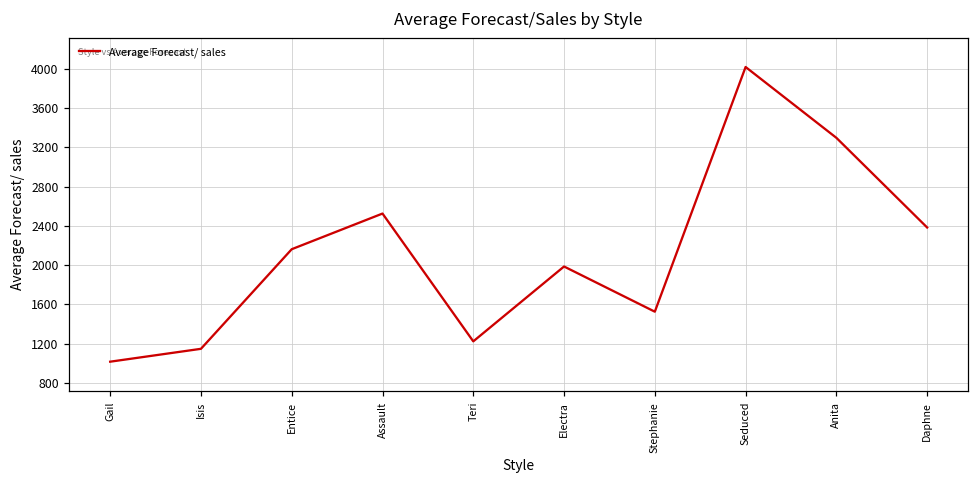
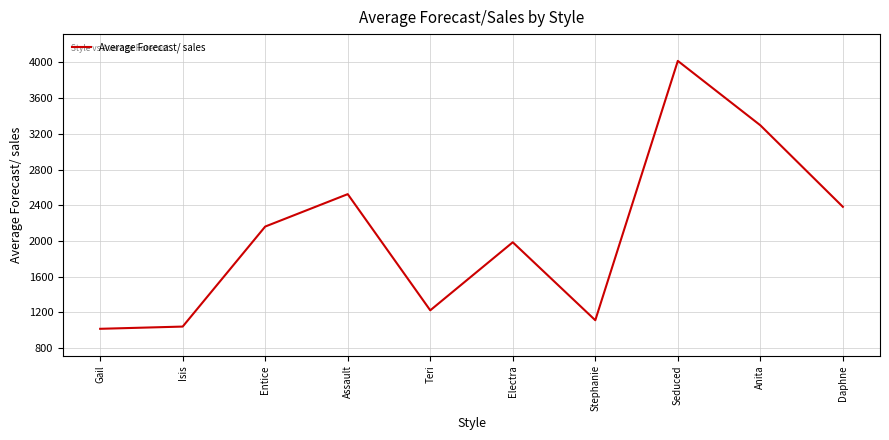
Isis: 1100 -> 1000
Stephanie: 1500 -> 1100
